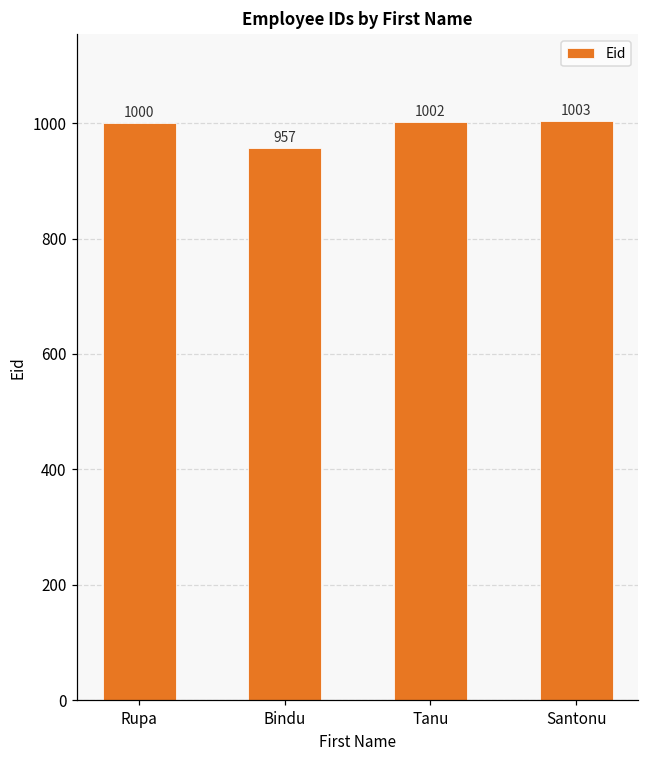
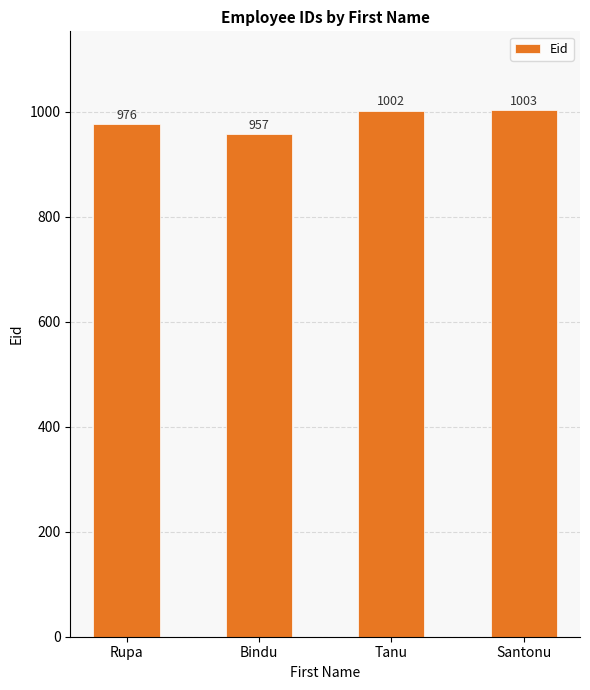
Rupa: 1000 -> 976
